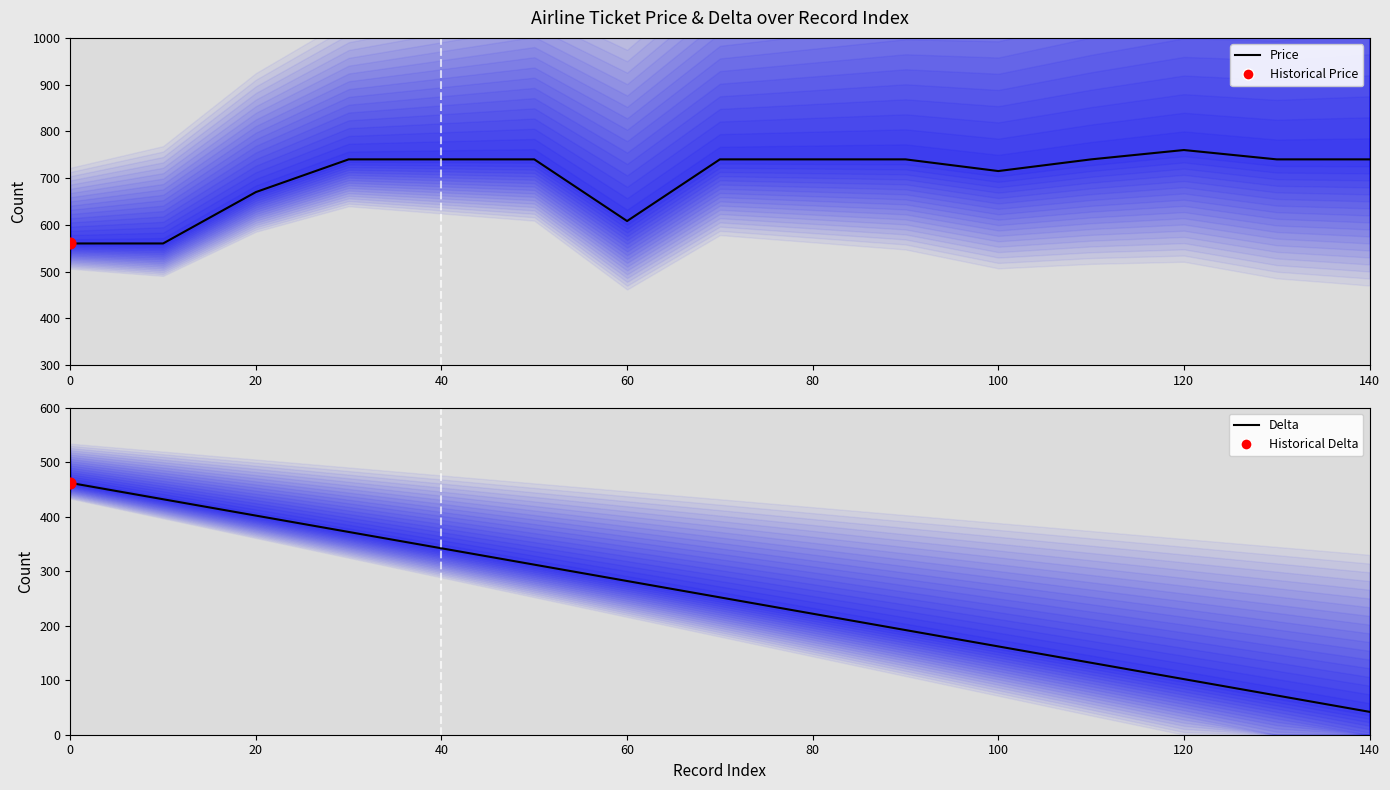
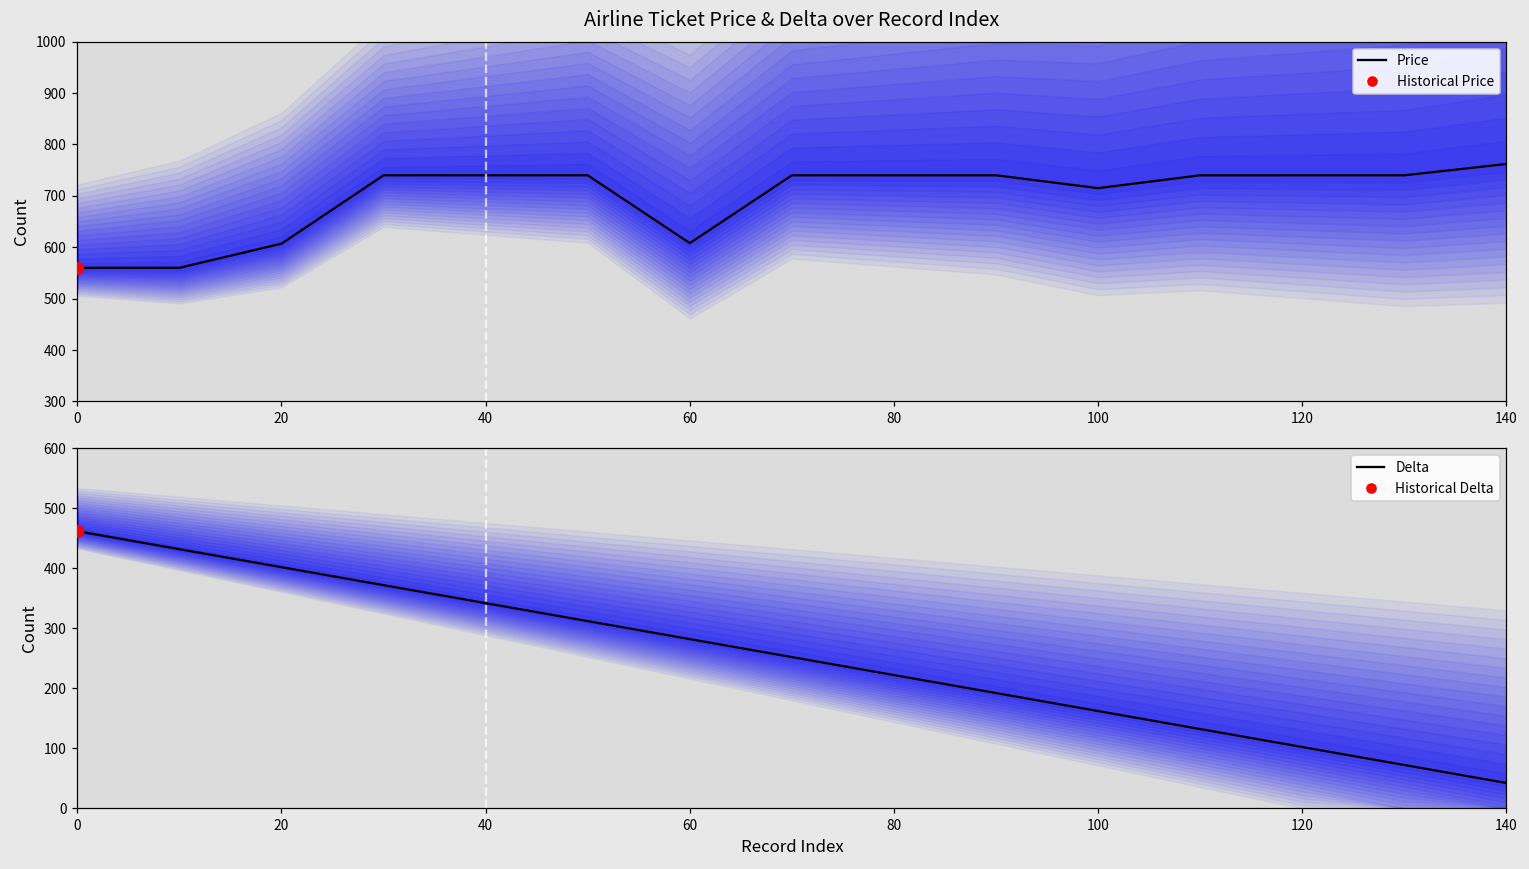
Airline Ticket Price & Delta over Record Index, Price, 20: 670 -> 610
Airline Ticket Price & Delta over Record Index, Price, 120: 760 -> 740
Airline Ticket Price & Delta over Record Index, Price, 140: 740 -> 760
